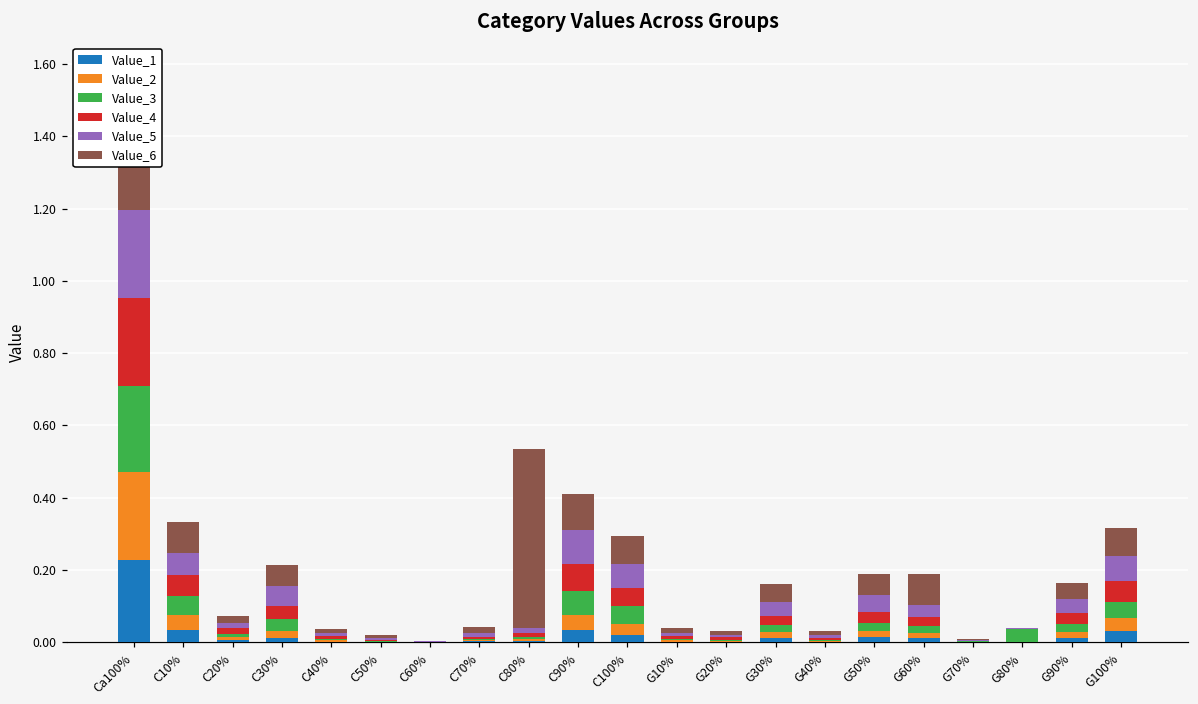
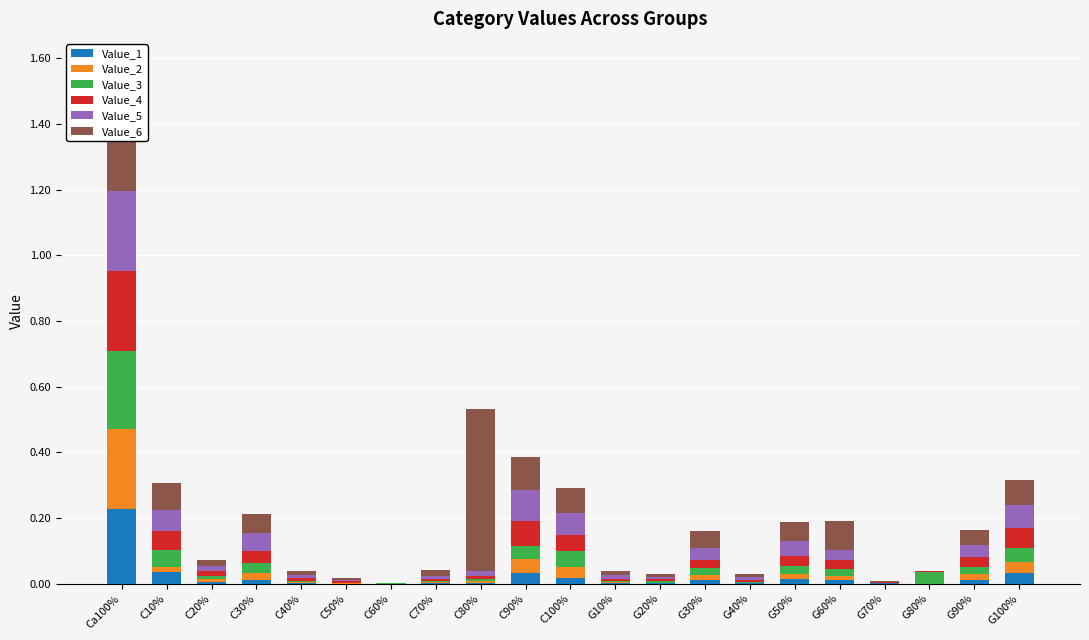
Value_2, C10%: 0.04 -> 0.01
Value_3, C90%: 0.07 -> 0.04
